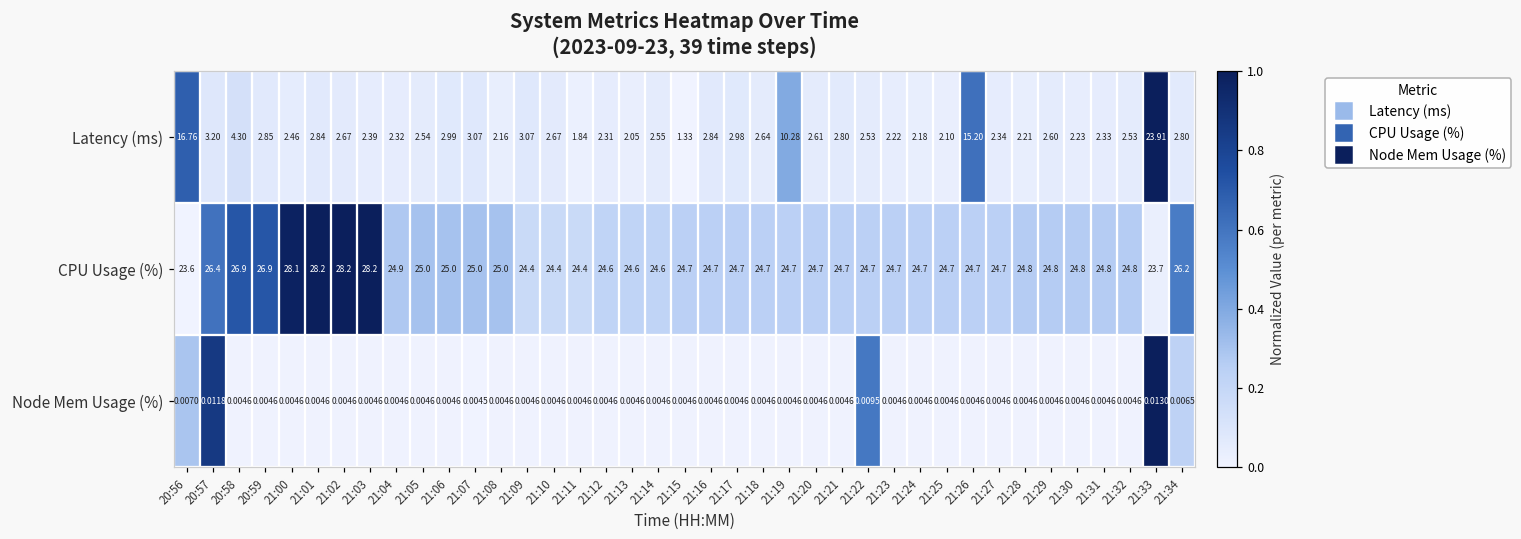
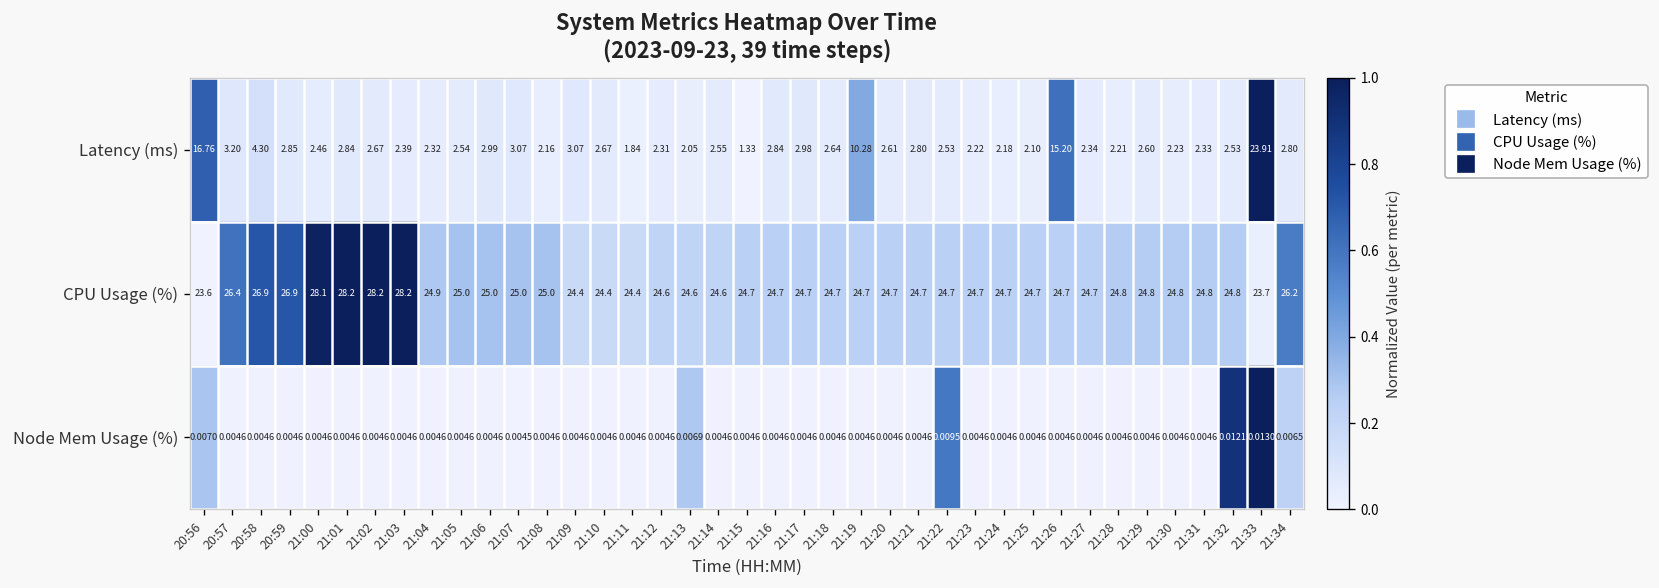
Node Mem Usage (%), 20:57: 0.0118 -> 0.0046
Node Mem Usage (%), 21:13: 0.0046 -> 0.0069
Node Mem Usage (%), 21:32: 0.0046 -> 0.0121
